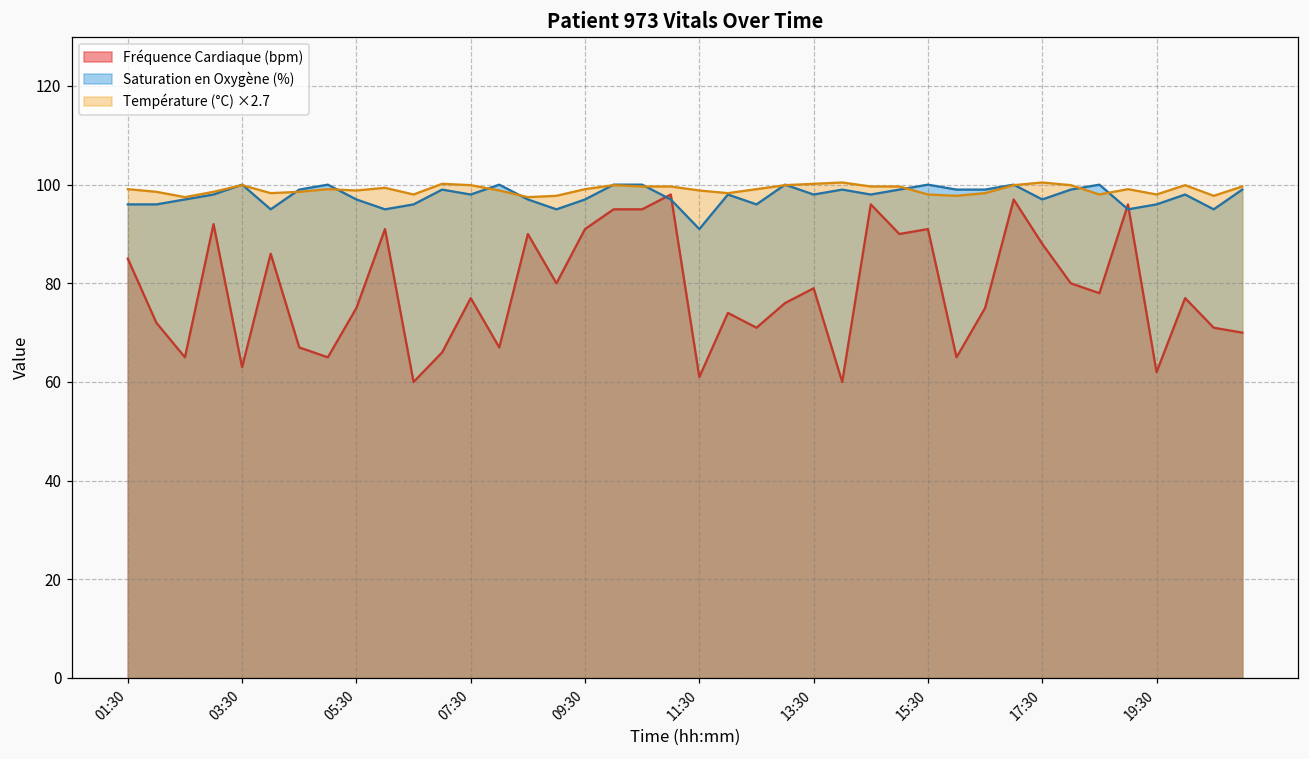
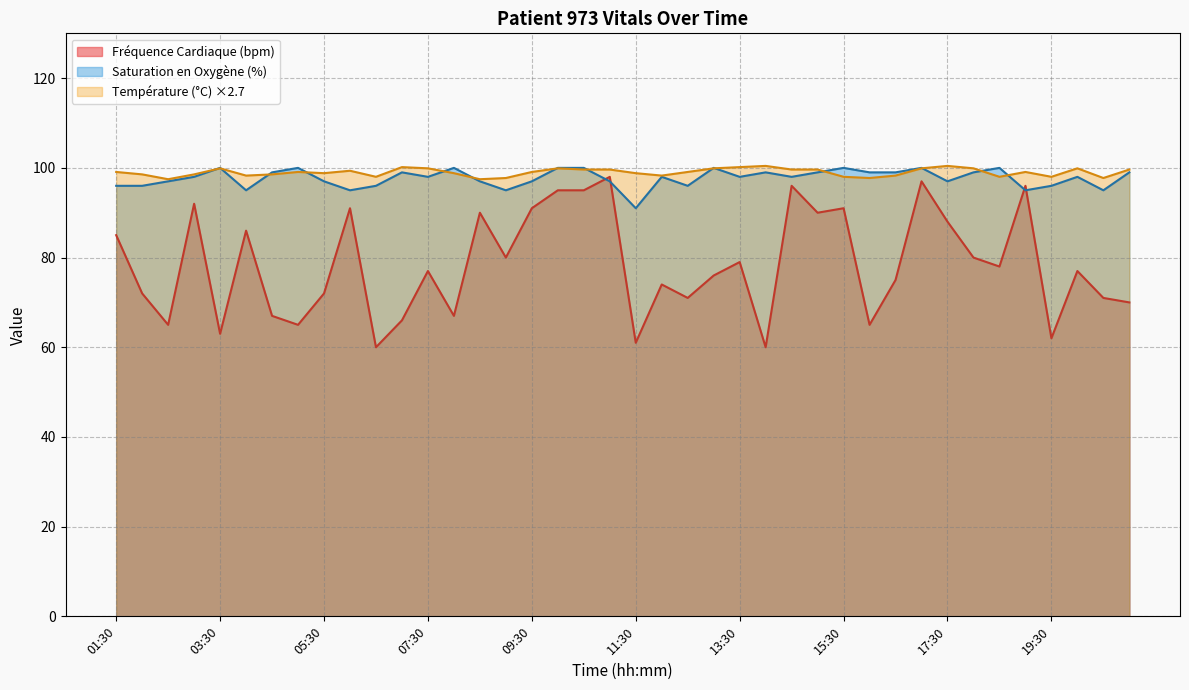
Fréquence Cardiaque (bpm), 05:30: 75 -> 72
